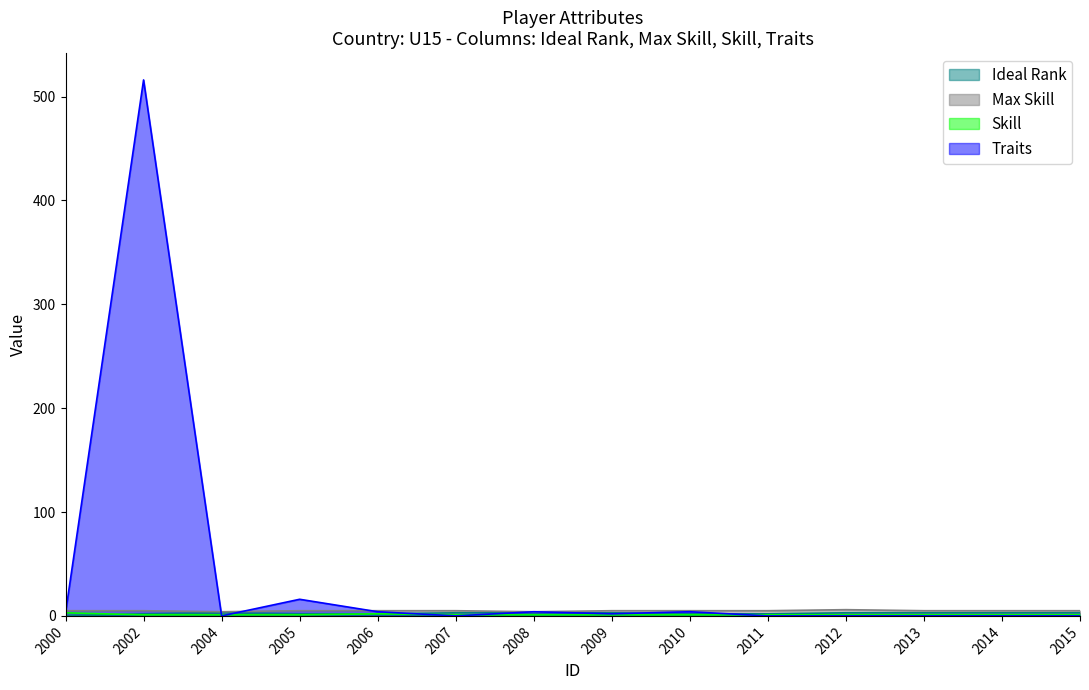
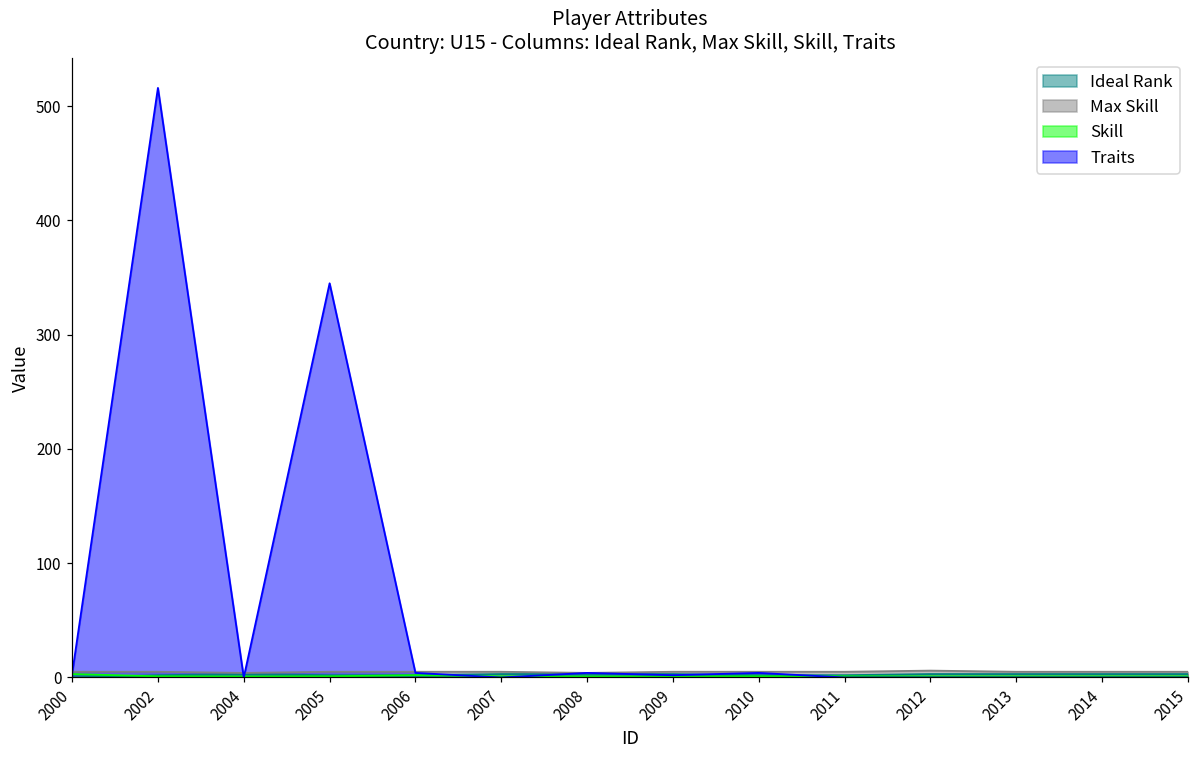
Traits, 2005: 16 -> 345
